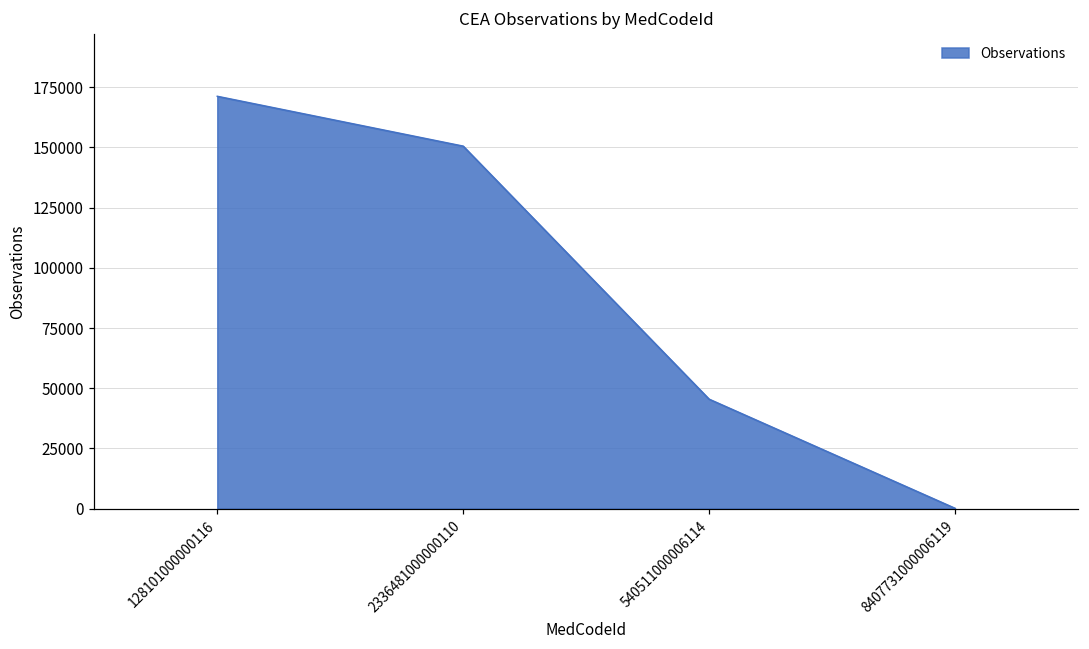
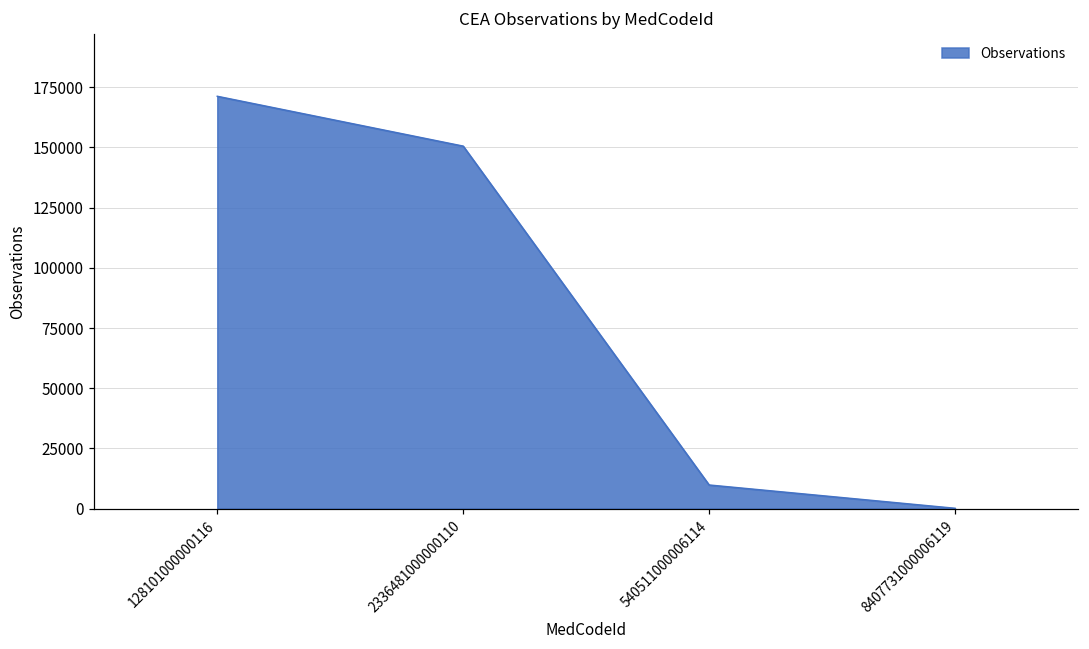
540511000006114: 45000 -> 10000
